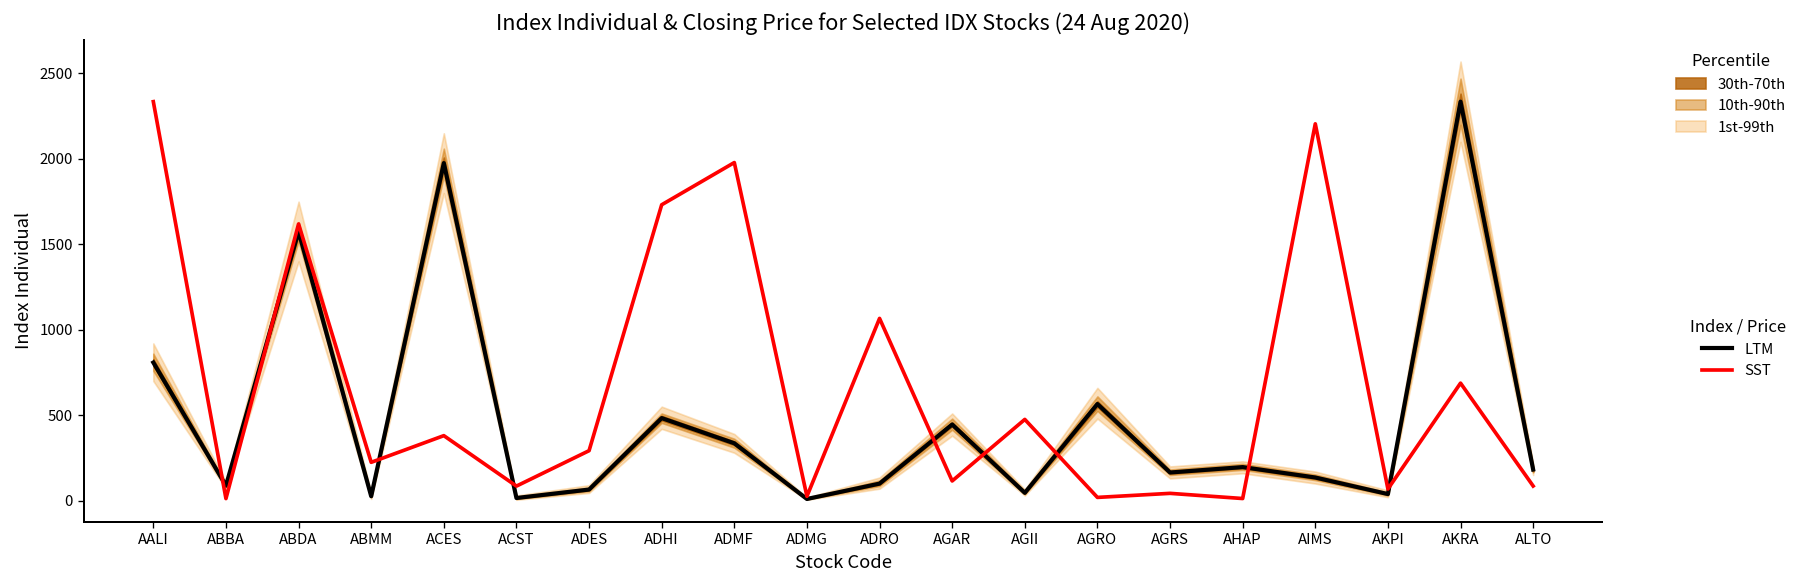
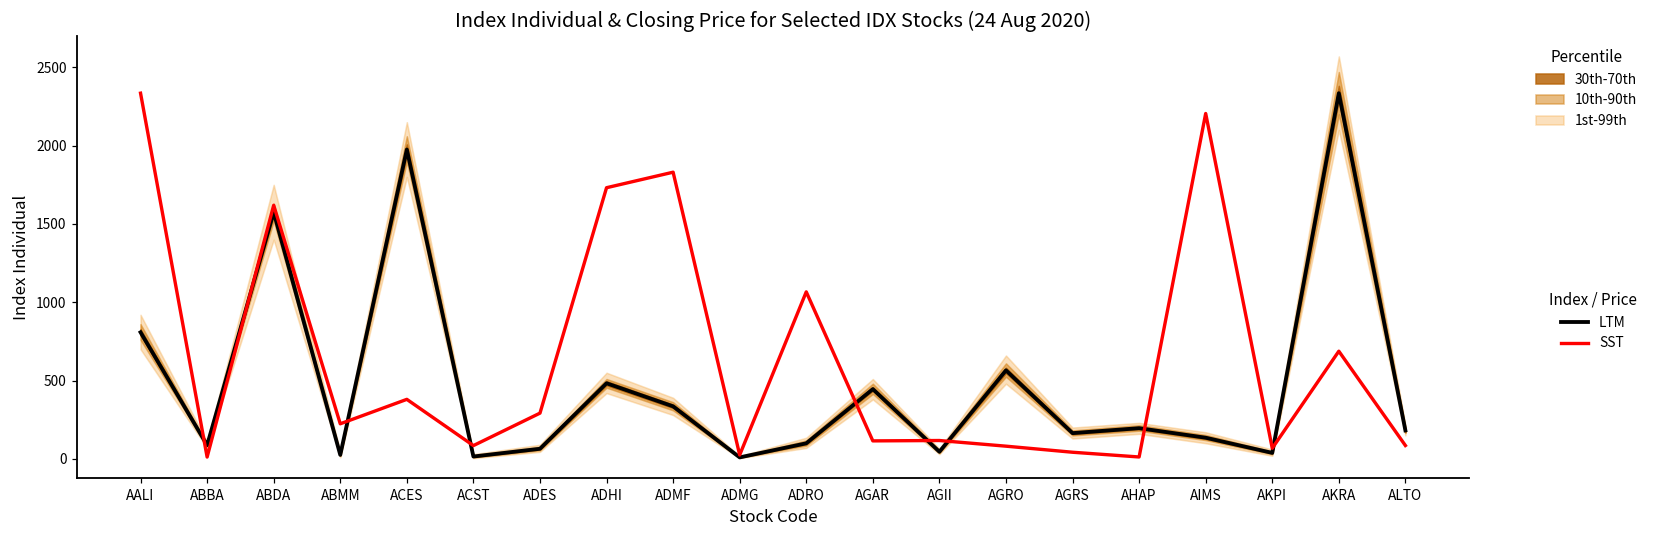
SST, ADMF: 1980 -> 1830
SST, AGII: 480 -> 120
SST, AGRO: 20 -> 80
